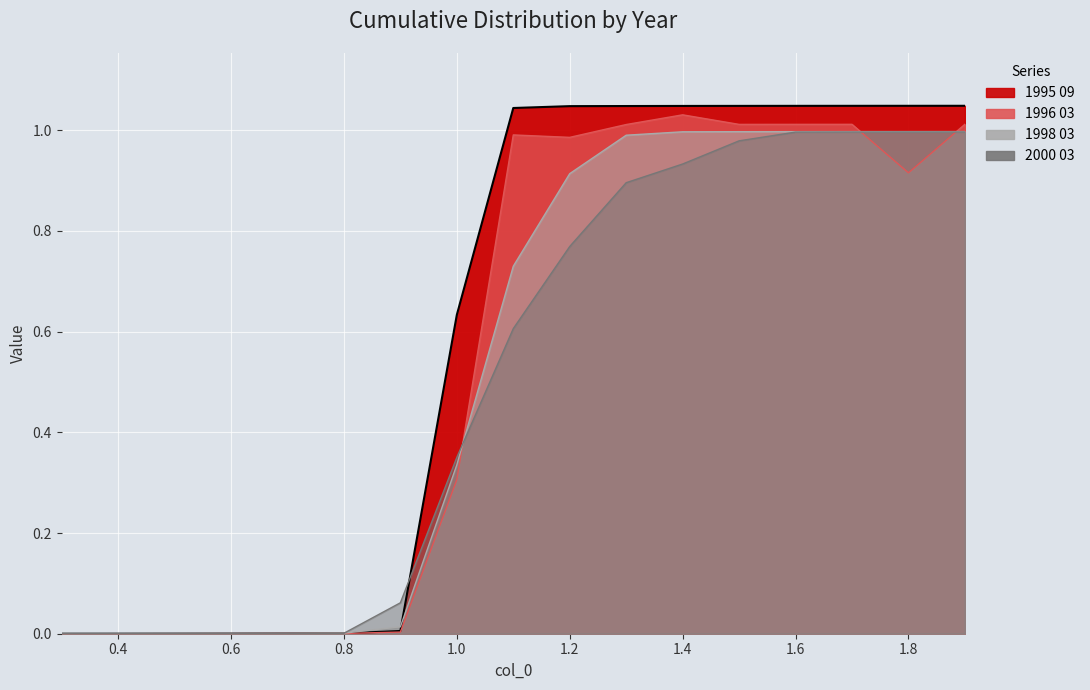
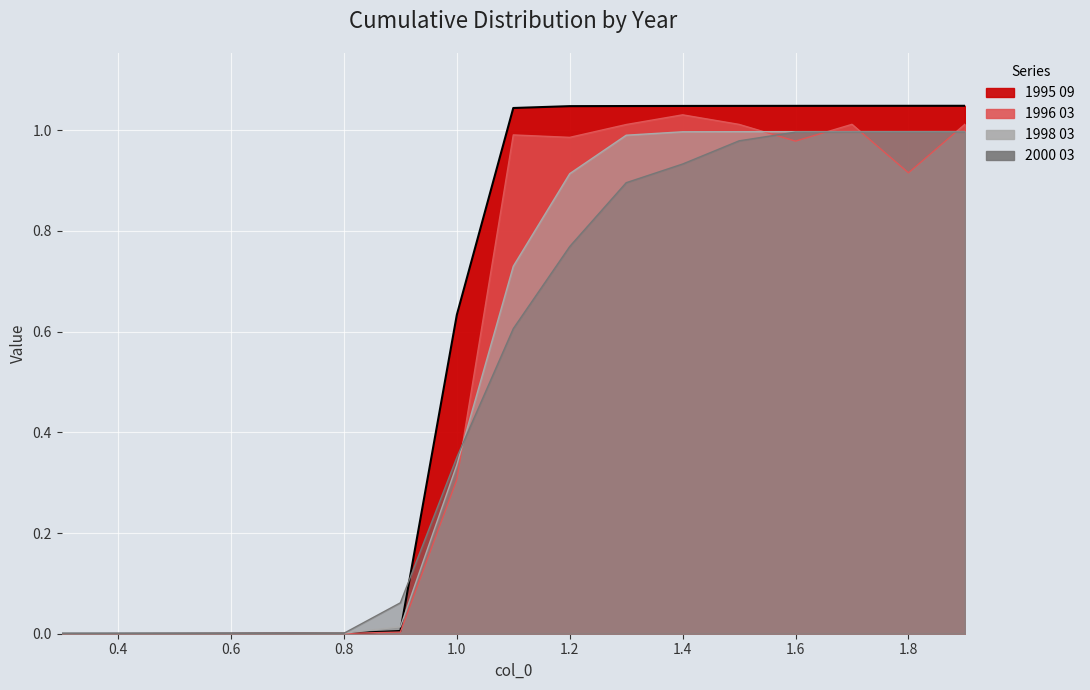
1996 03, 1.6: 1.01 -> 0.98
